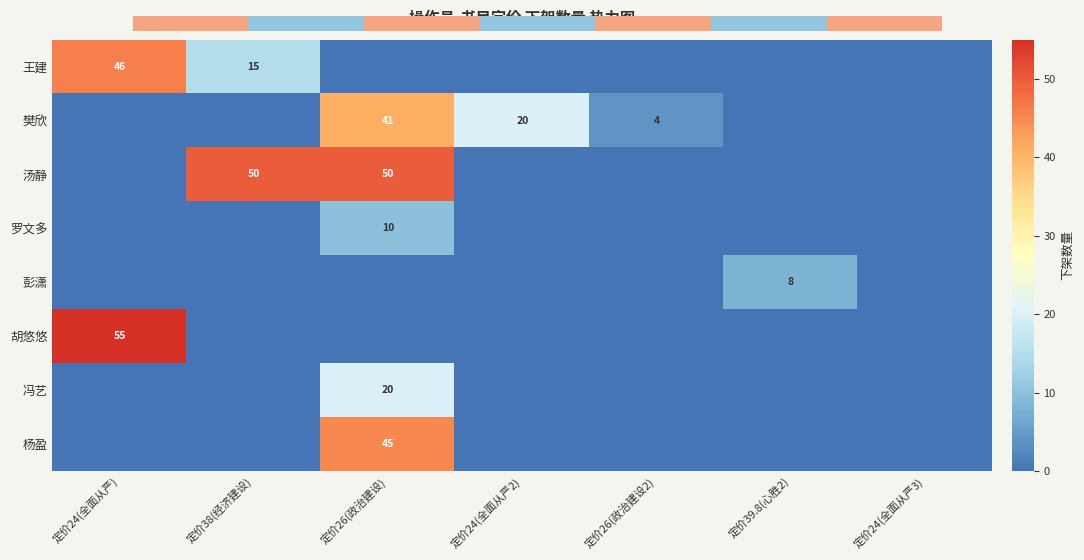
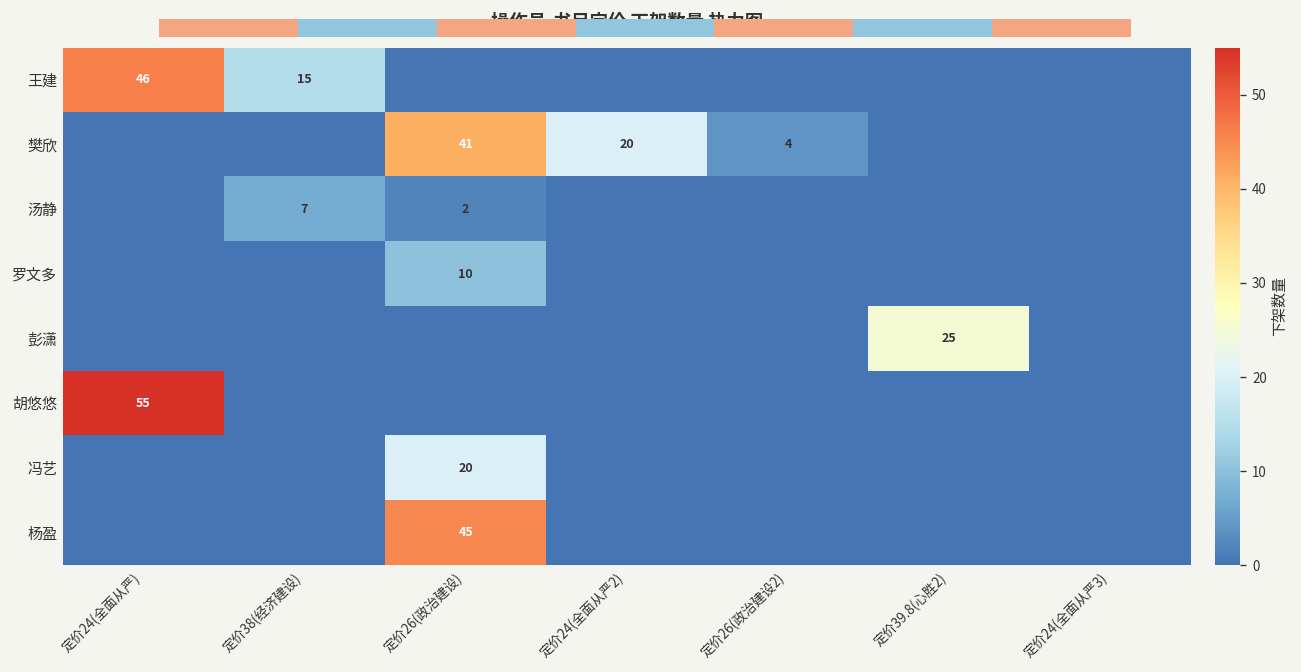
汤静, 定价38(经济建设): 50 -> 7
汤静, 定价26(政治建设): 50 -> 2
彭潇, 定价39.8(心胜2): 8 -> 25
